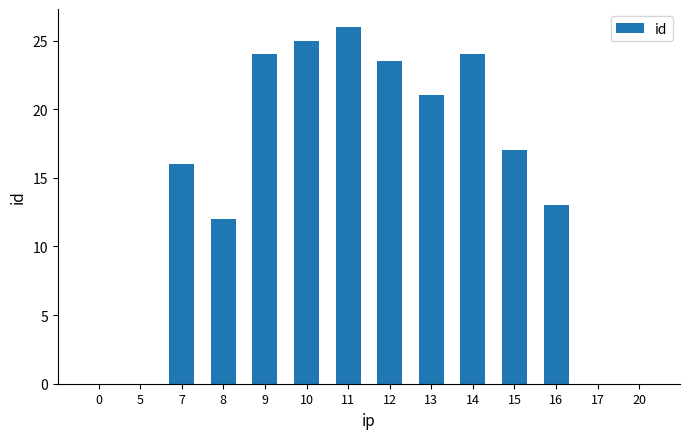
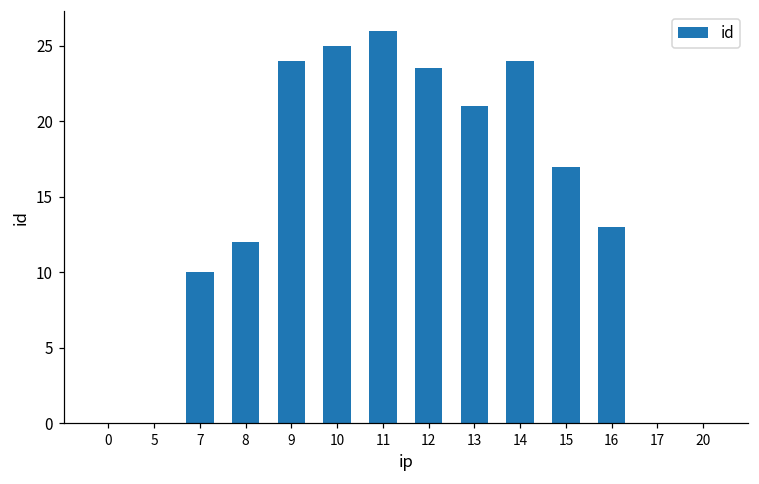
7: 16 -> 10
